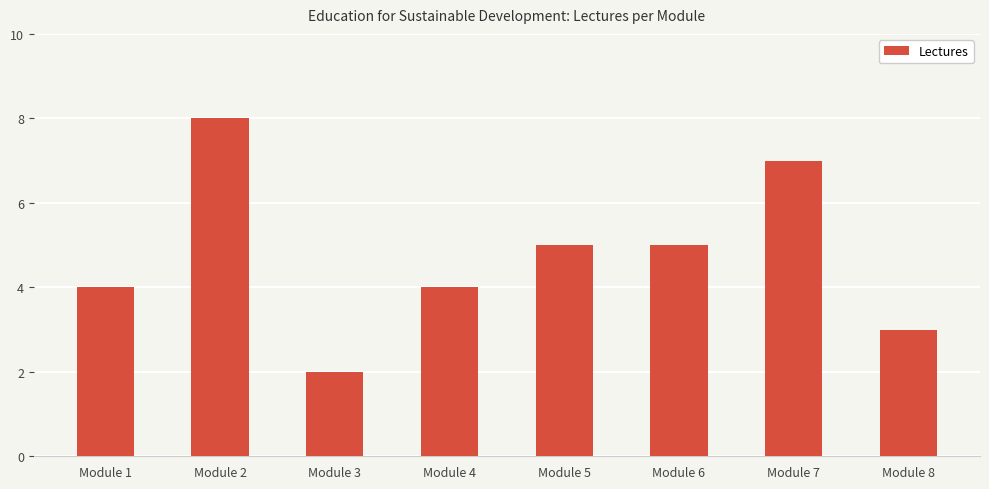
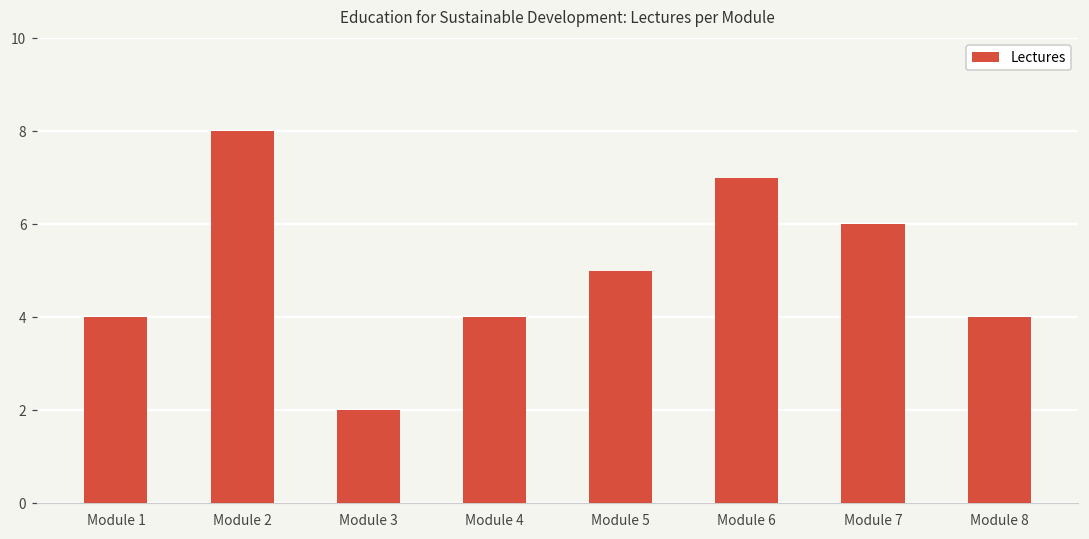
Module 6: 5 -> 7
Module 7: 7 -> 6
Module 8: 3 -> 4
